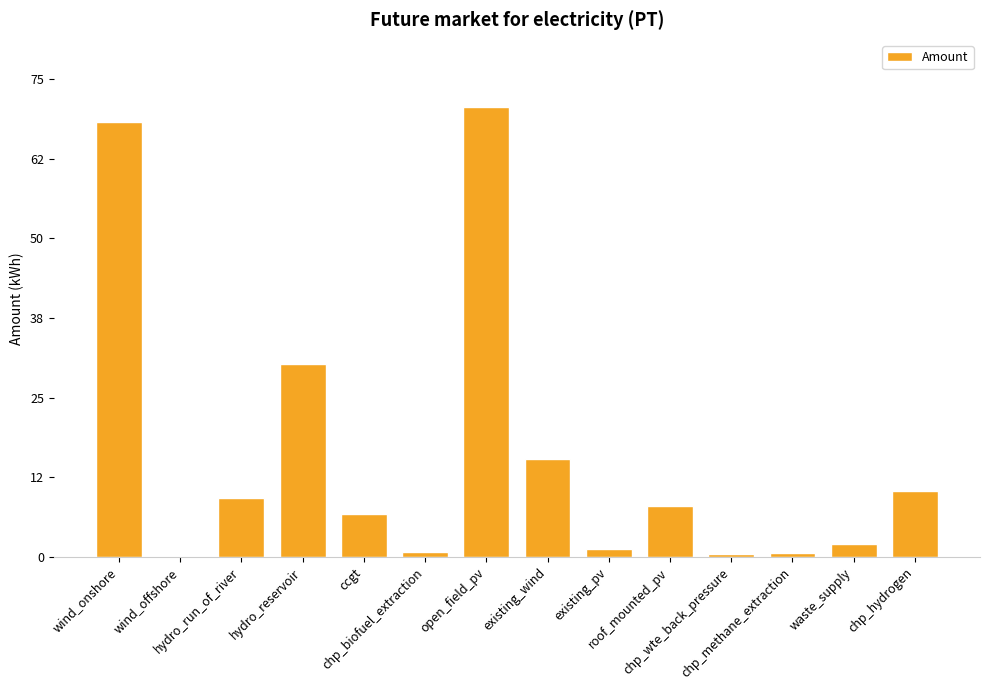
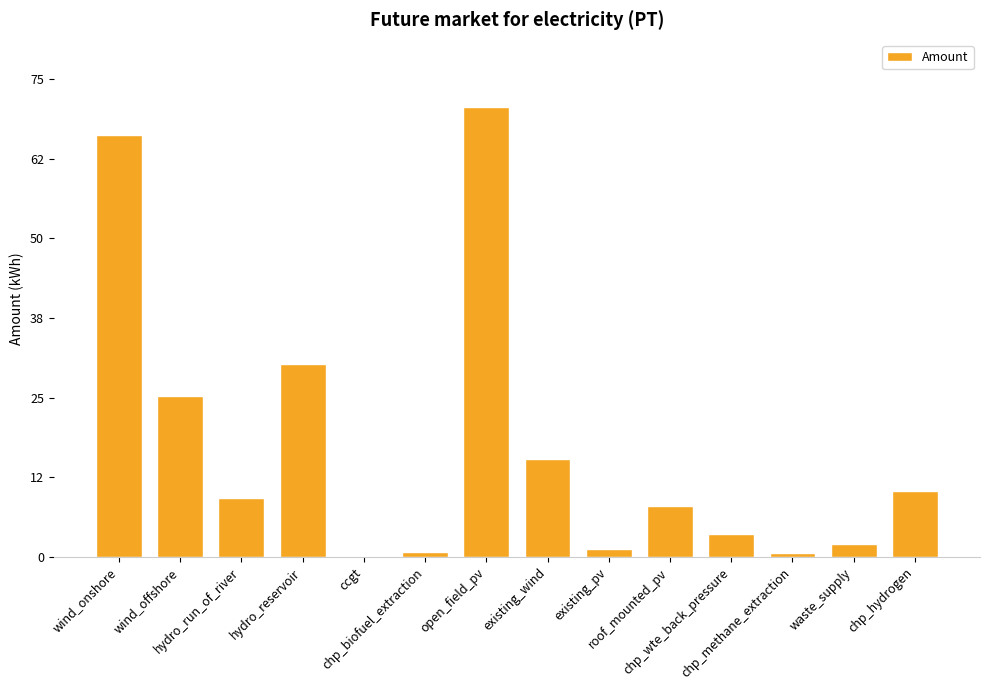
wind_onshore: 68 -> 66
wind_offshore: 0 -> 25
ccgt: 7 -> 0
chp_wte_back_pressure: 0 -> 4
